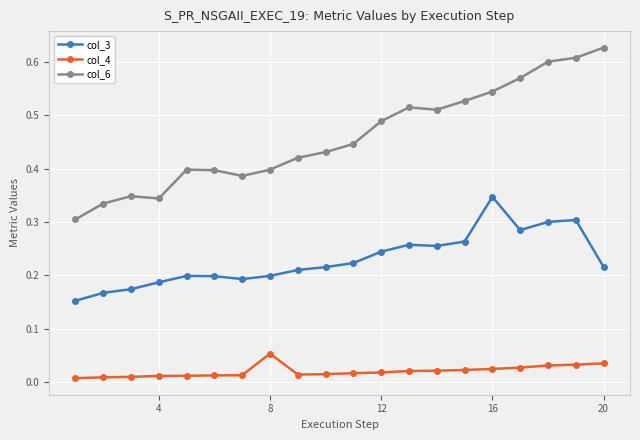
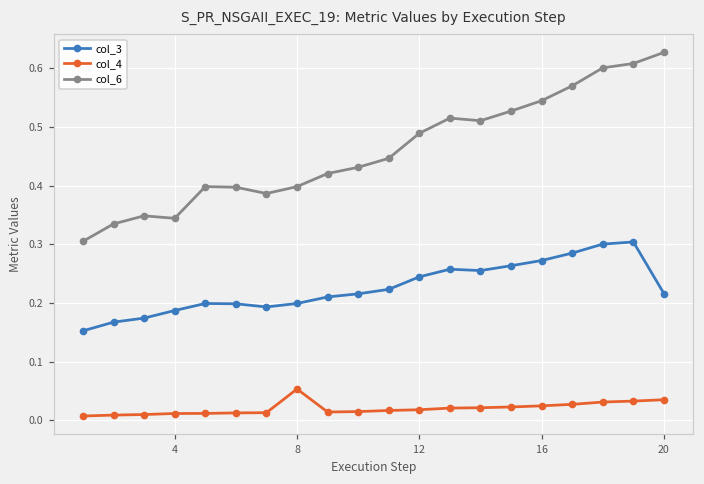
col_3, 16: 0.35 -> 0.27
